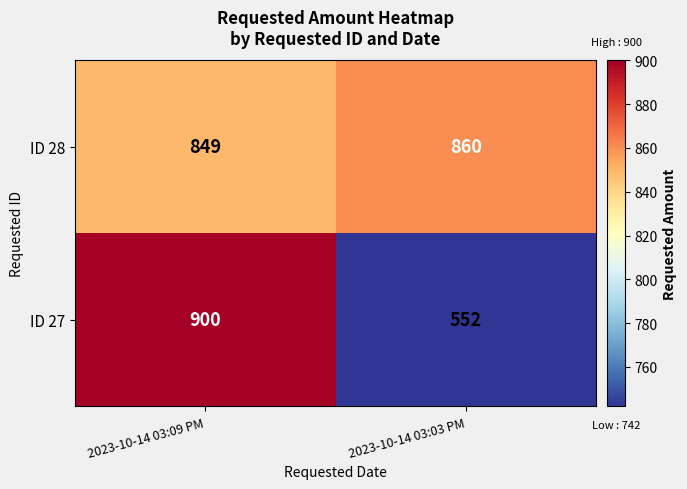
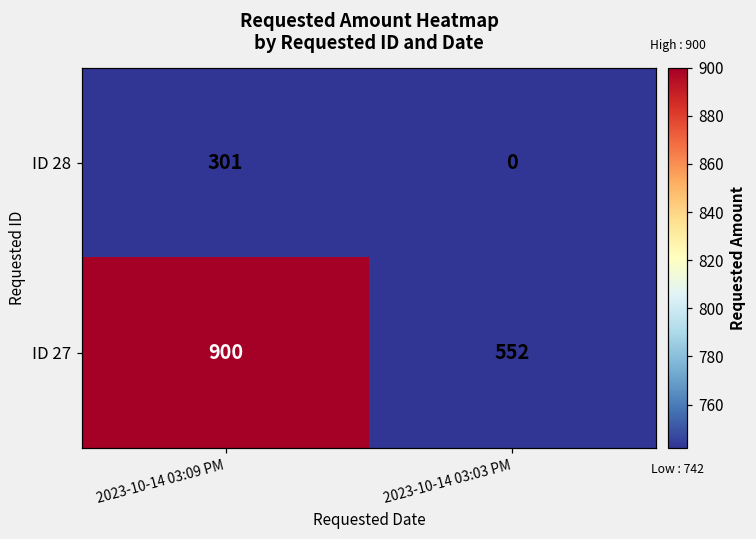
ID 28, 2023-10-14 03:09 PM: 849 -> 301
ID 28, 2023-10-14 03:03 PM: 860 -> 0
